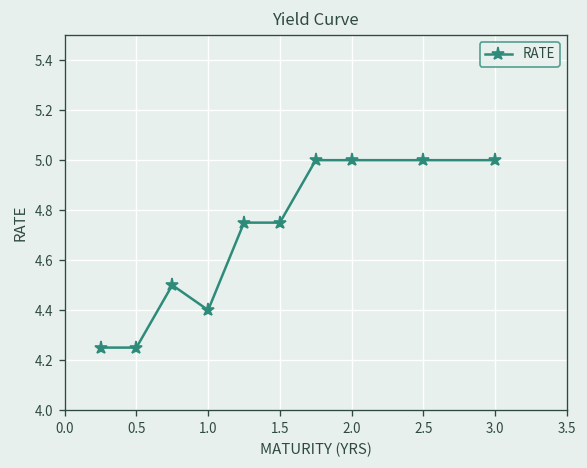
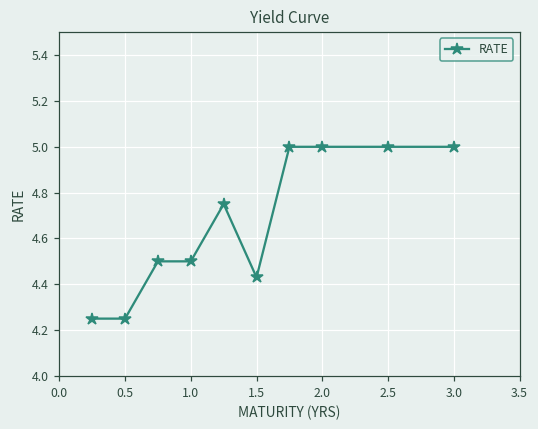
1.0: 4.4 -> 4.5
1.5: 4.75 -> 4.43
